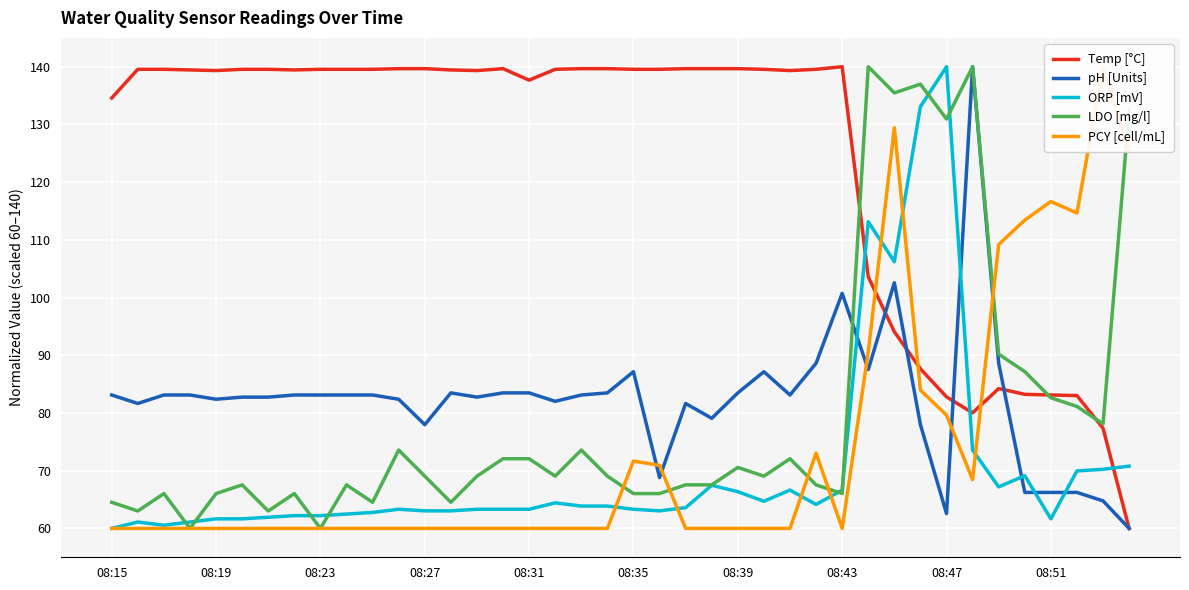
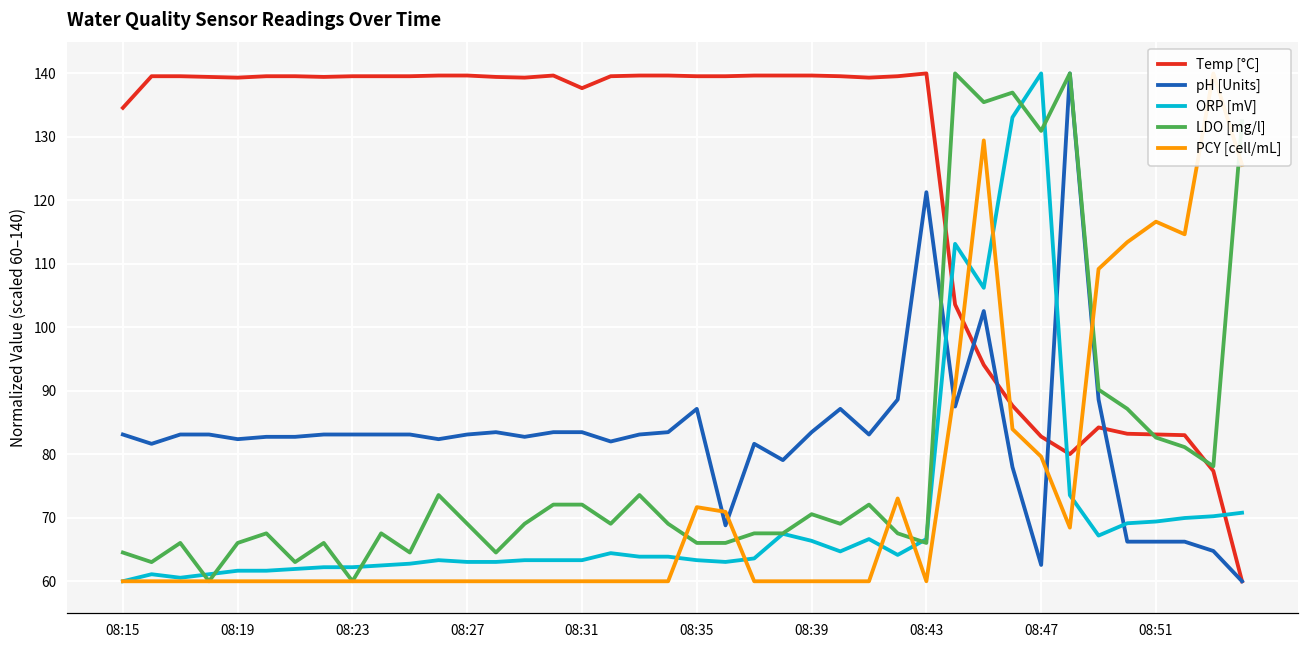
pH [Units], 08:27: 78 -> 83
pH [Units], 08:43: 101 -> 121
ORP [mV], 08:51: 62 -> 69
